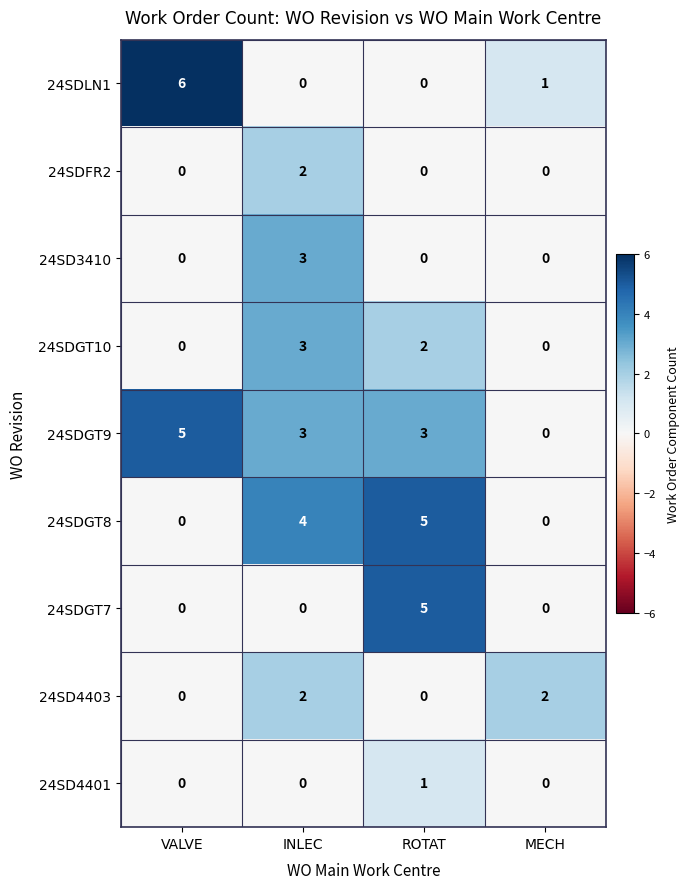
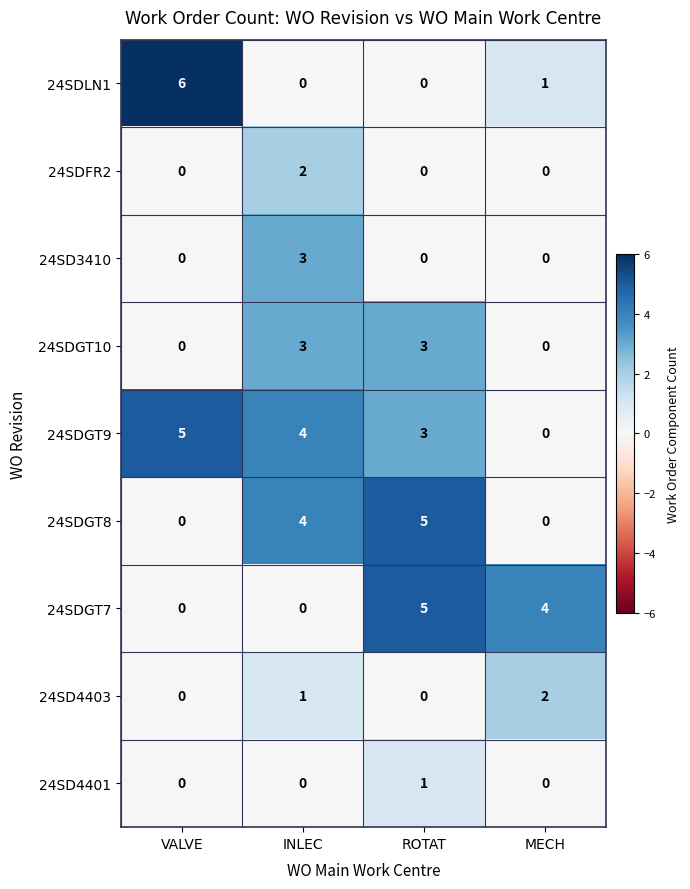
24SDGT10, ROTAT: 2 -> 3
24SDGT9, INLEC: 3 -> 4
24SDGT7, MECH: 0 -> 4
24SD4403, INLEC: 2 -> 1
